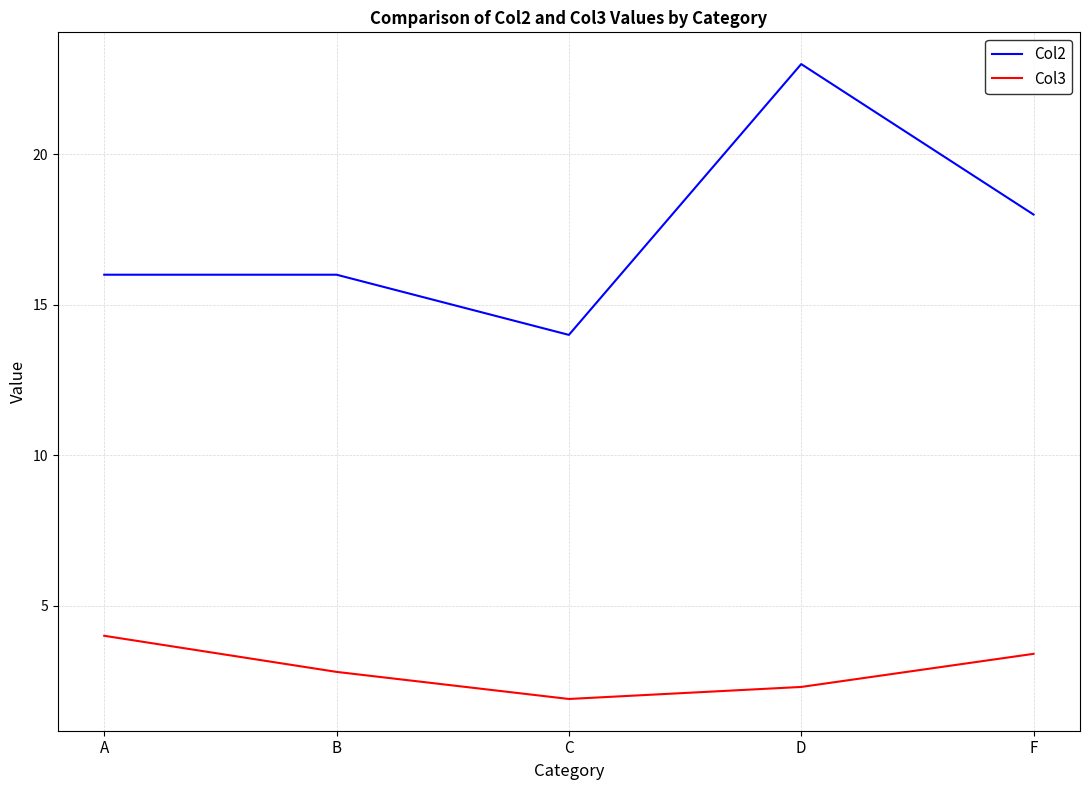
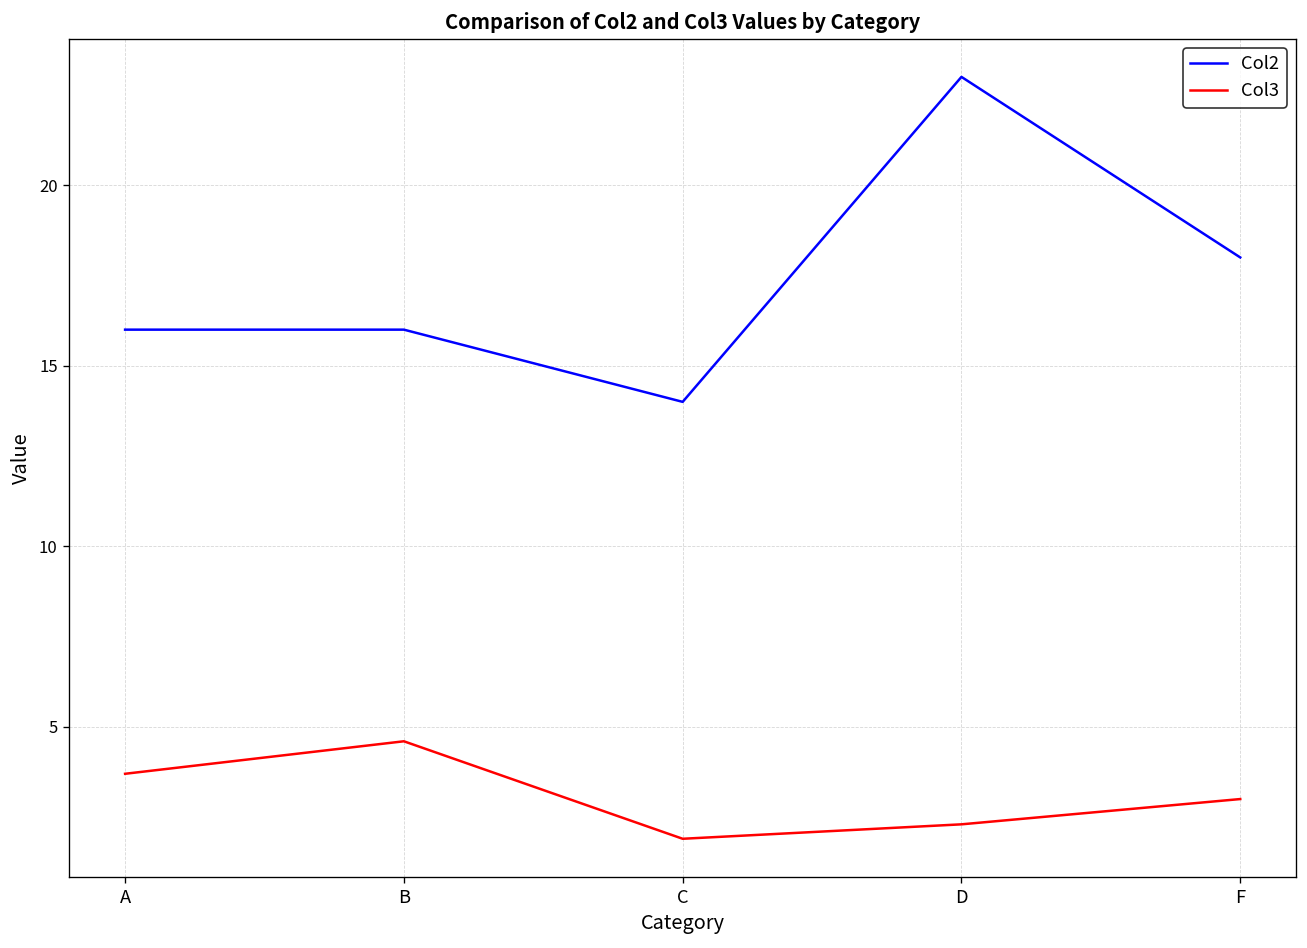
Col3, A: 4.0 -> 3.7
Col3, B: 2.8 -> 4.6
Col3, F: 3.4 -> 3.0
